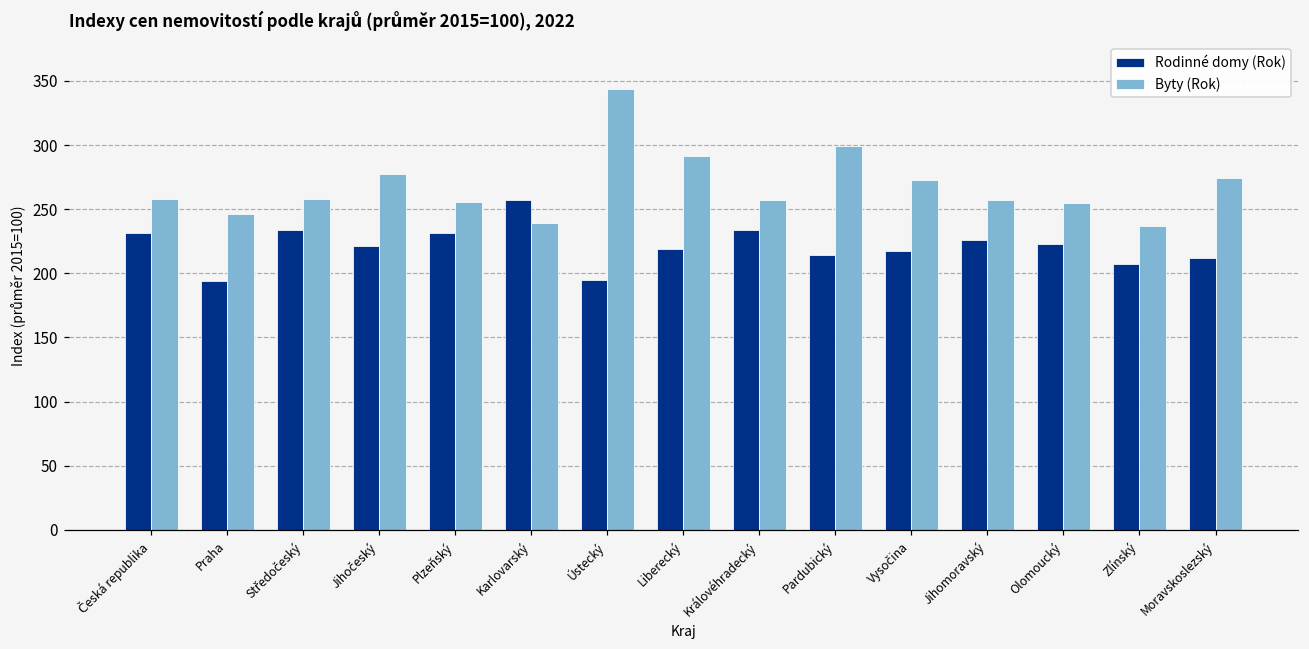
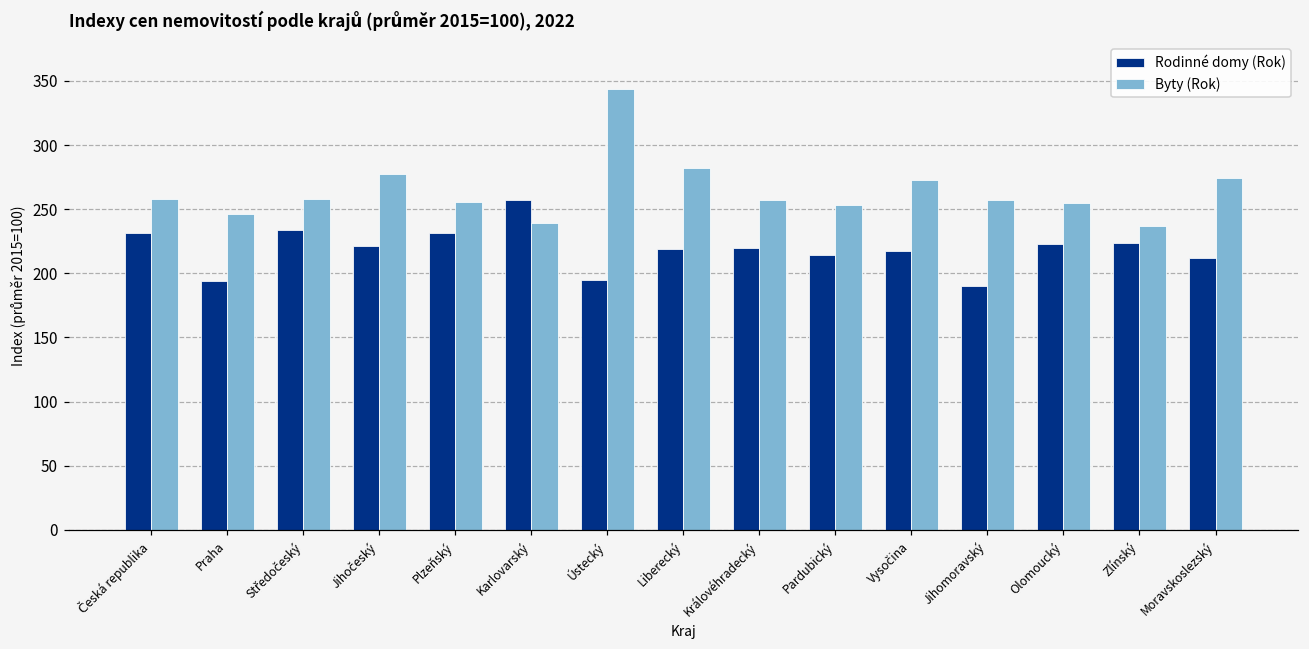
Byty (Rok), Liberecký: 291 -> 282
Rodinné domy (Rok), Královéhradecký: 234 -> 220
Byty (Rok), Pardubický: 299 -> 253
Rodinné domy (Rok), Jihomoravský: 226 -> 190
Rodinné domy (Rok), Zlínský: 208 -> 224
